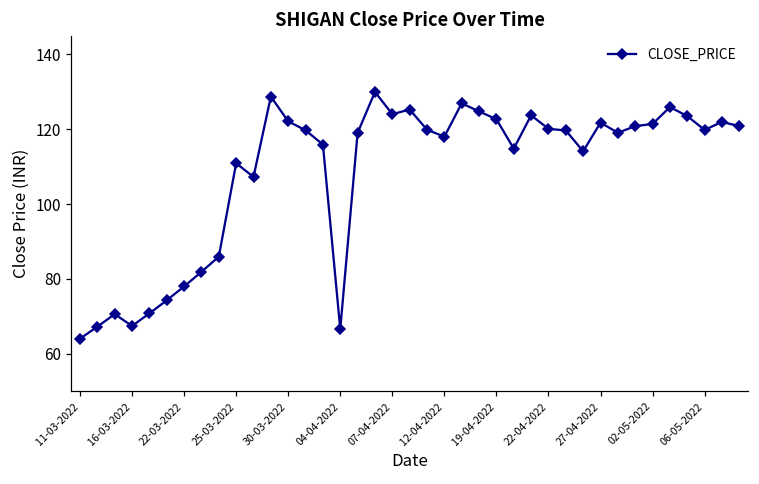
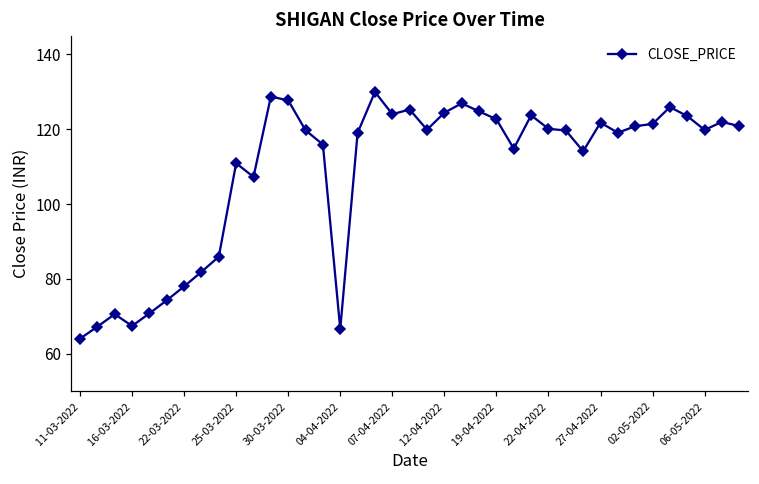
30-03-2022: 122 -> 128
12-04-2022: 118 -> 124
